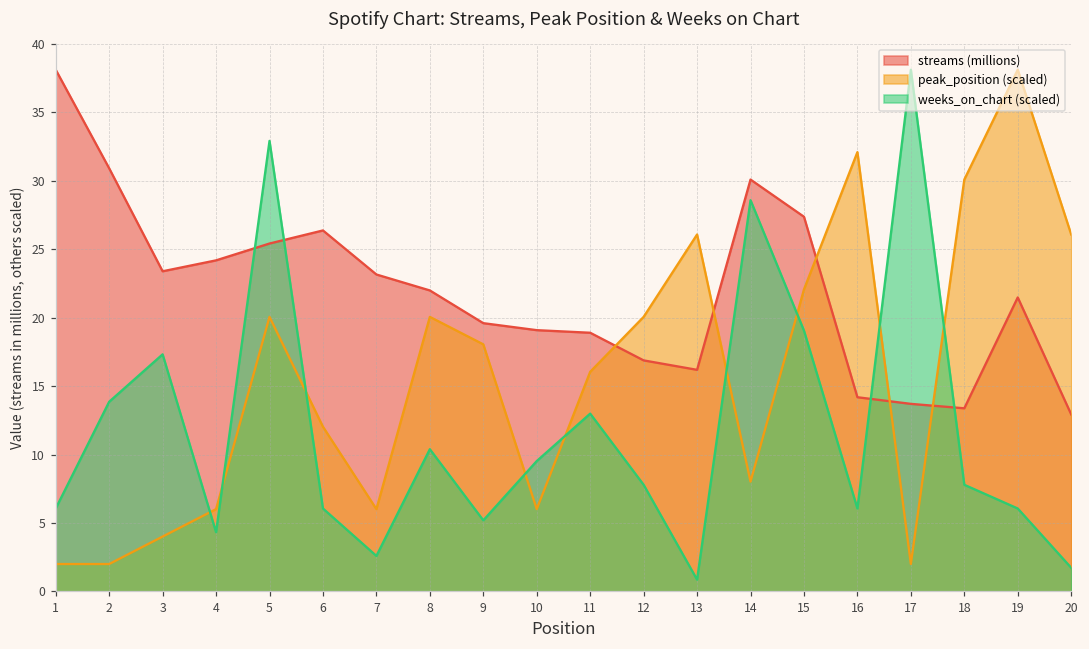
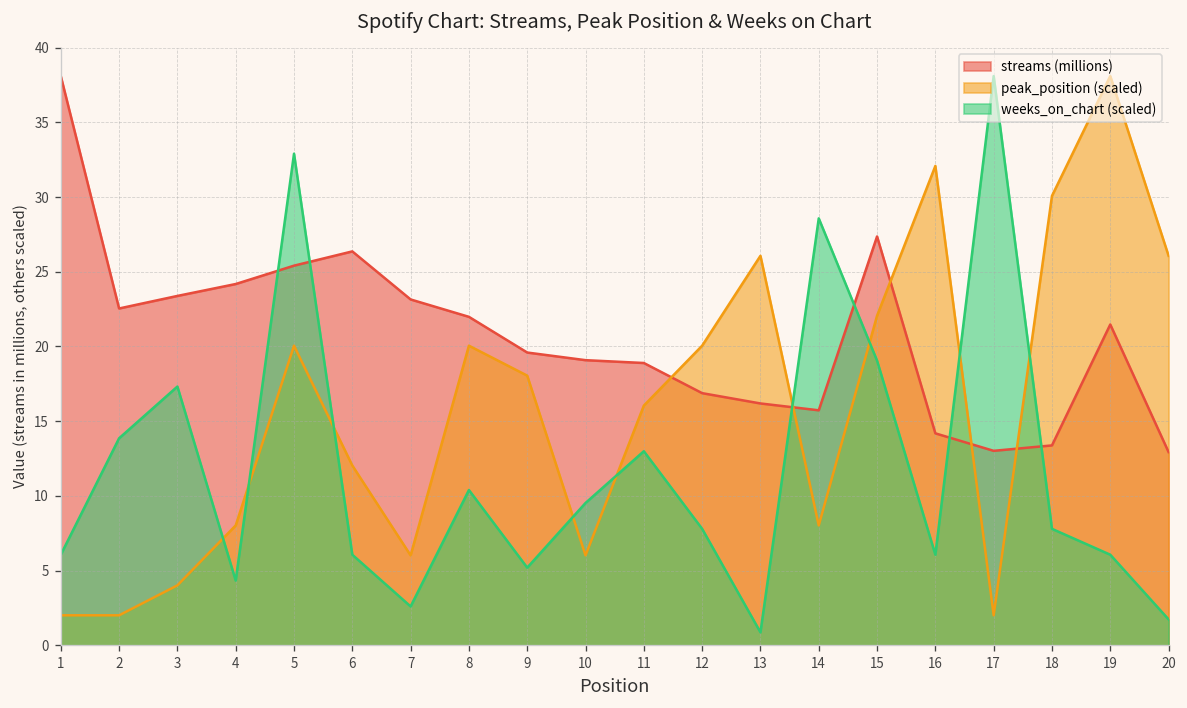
streams (millions), 2: 30.9 -> 22.5
peak_position (scaled), 4: 6.0 -> 8.0
streams (millions), 14: 30.1 -> 15.7
streams (millions), 17: 13.7 -> 13.0
